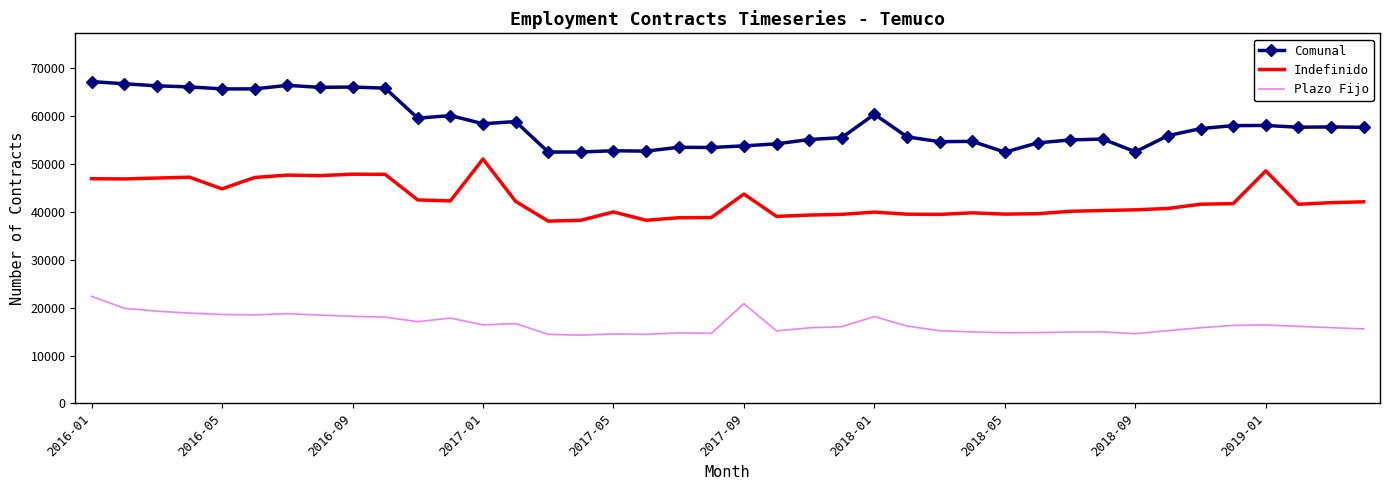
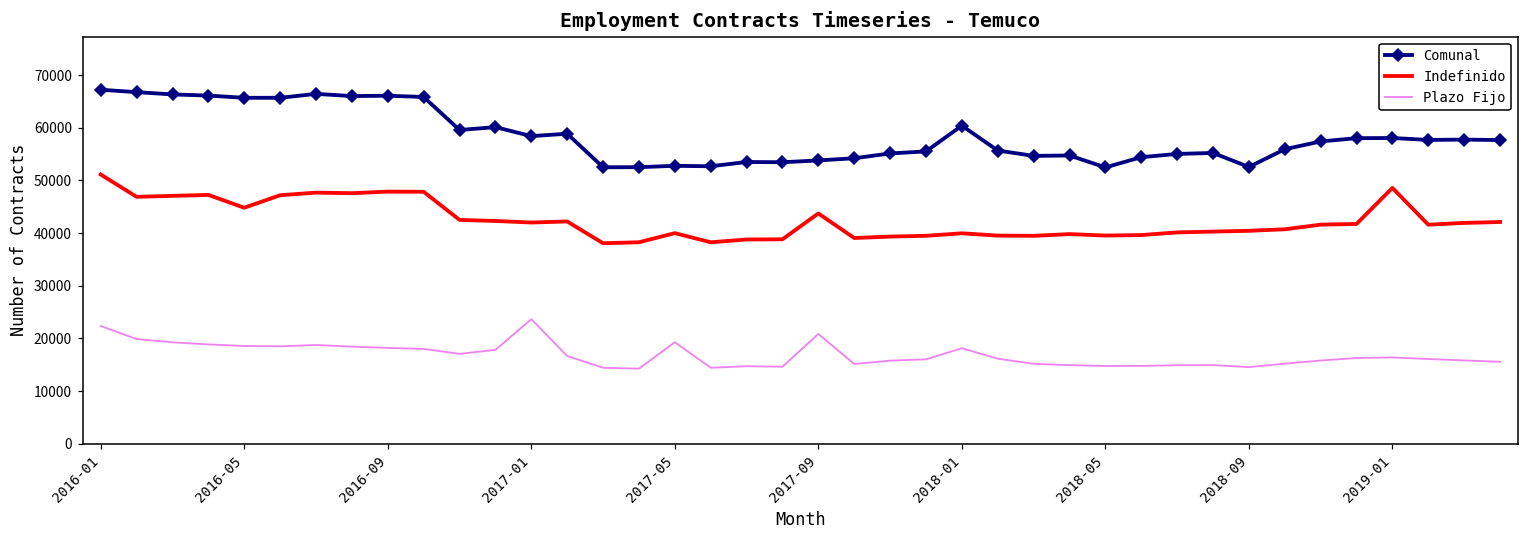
Indefinido, 2016-01: 47000 -> 51000
Indefinido, 2017-01: 51000 -> 42000
Plazo Fijo, 2017-01: 16000 -> 24000
Plazo Fijo, 2017-05: 15000 -> 19000
